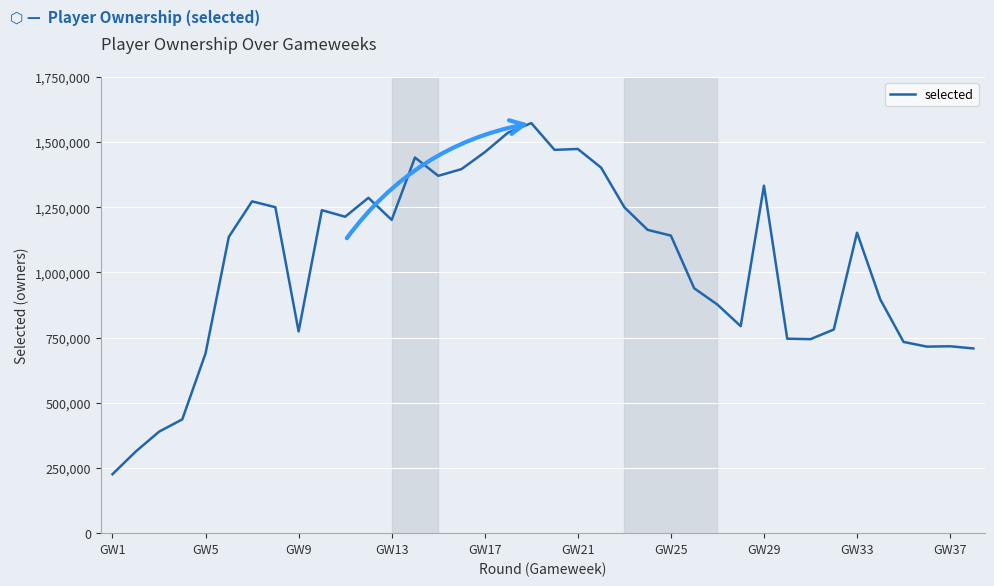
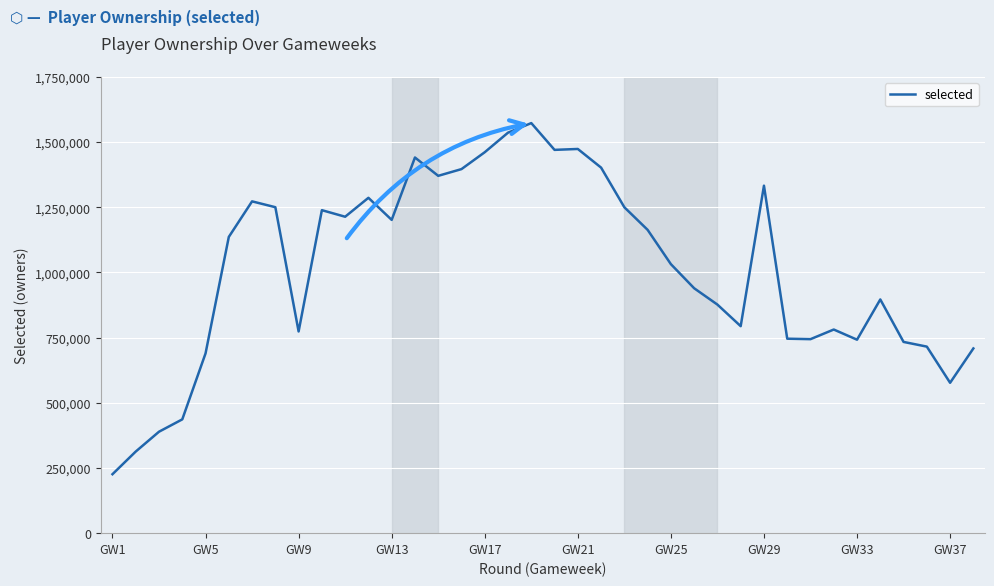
GW25: 1,140,000 -> 1,030,000
GW33: 1,150,000 -> 740,000
GW37: 720,000 -> 580,000
